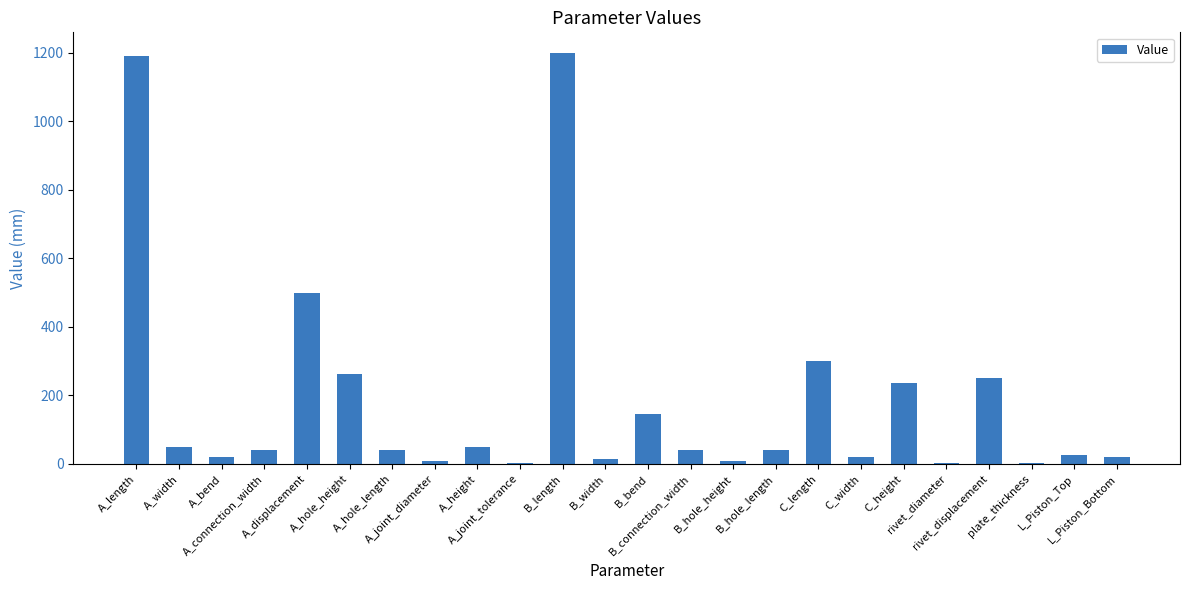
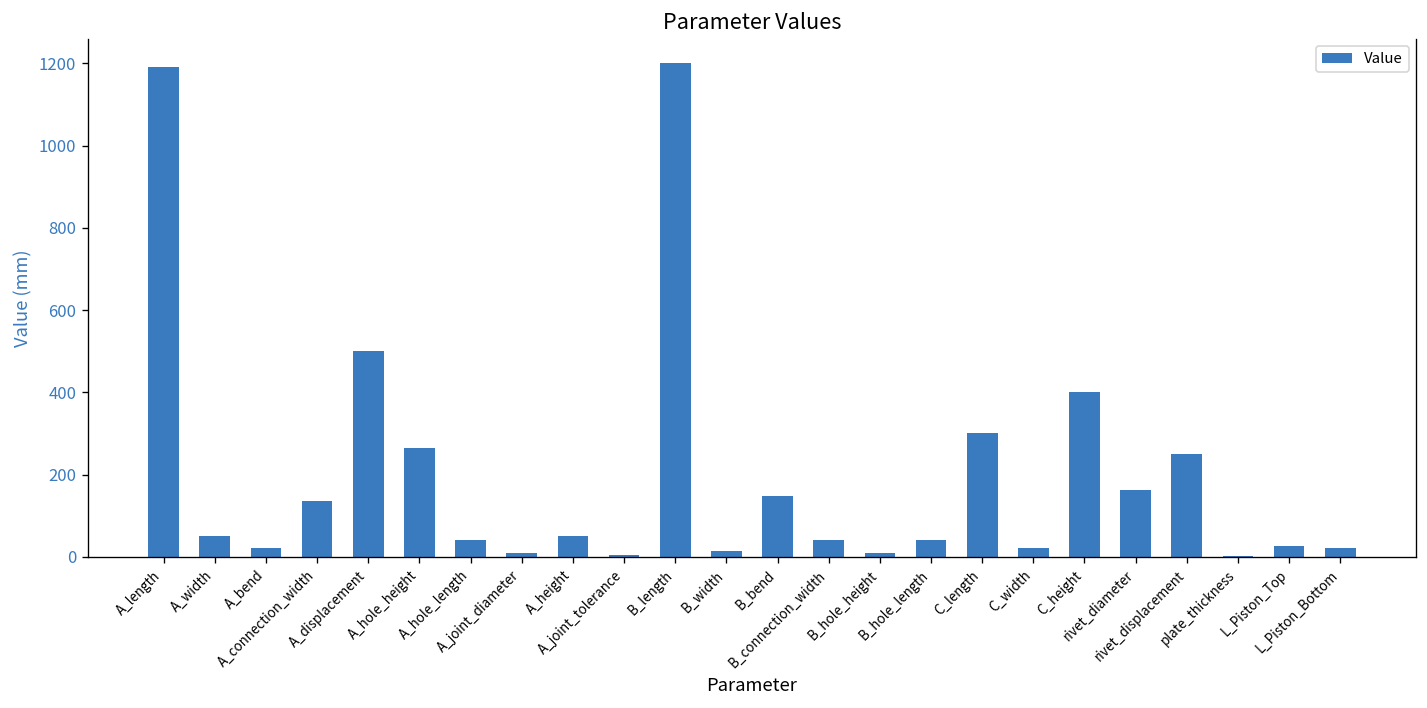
A_connection_width: 40 -> 140
C_height: 240 -> 400
rivet_diameter: 0 -> 160
